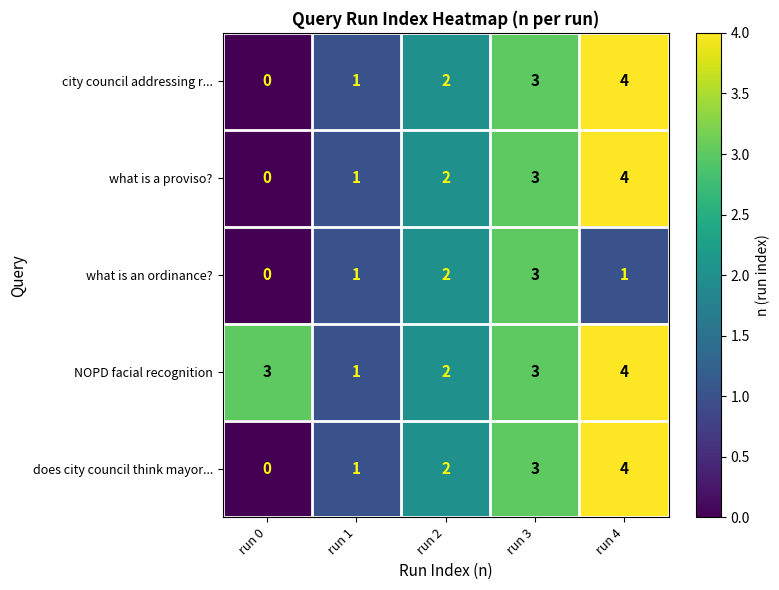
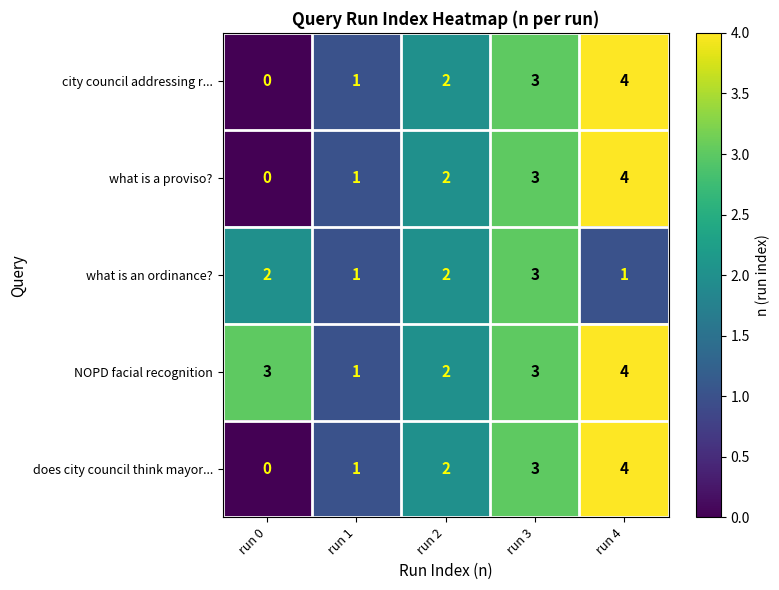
what is an ordinance?, run 0: 0 -> 2
